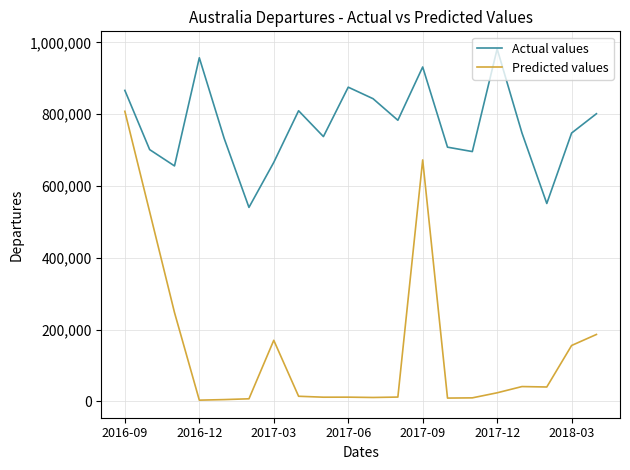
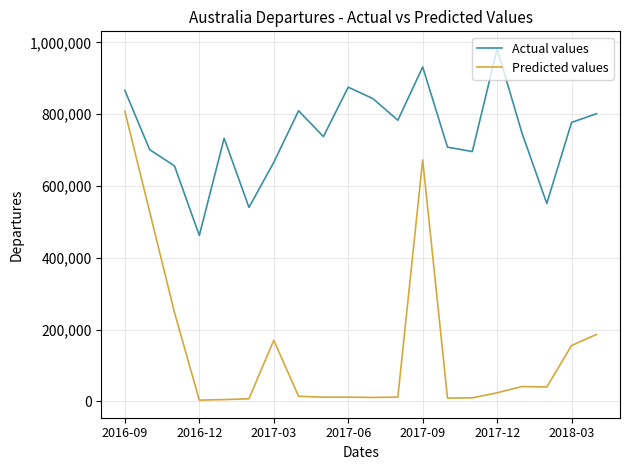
Actual values, 2016-12: 960,000 -> 460,000
Actual values, 2018-03: 750,000 -> 780,000
